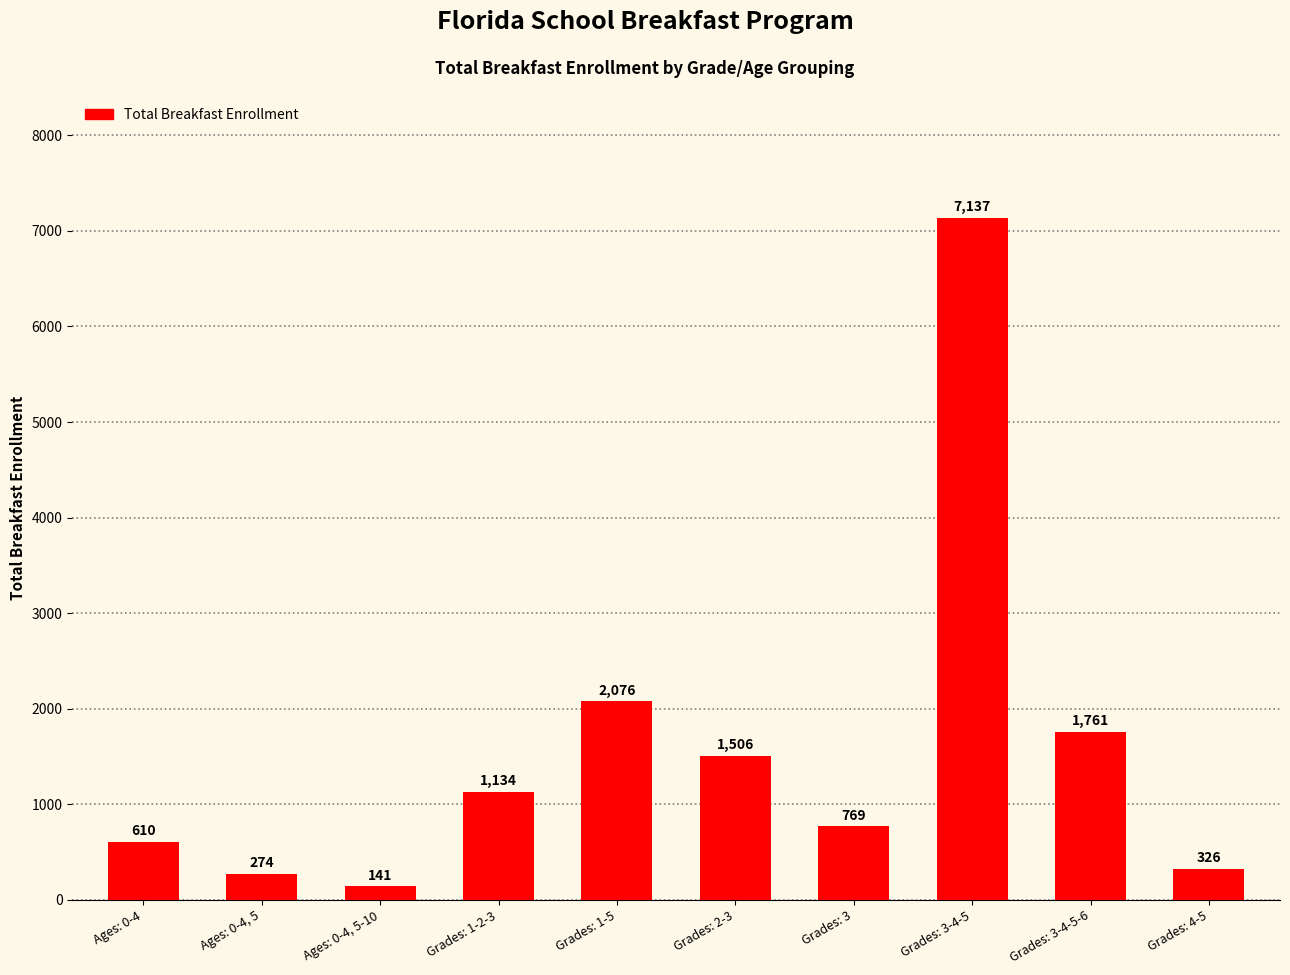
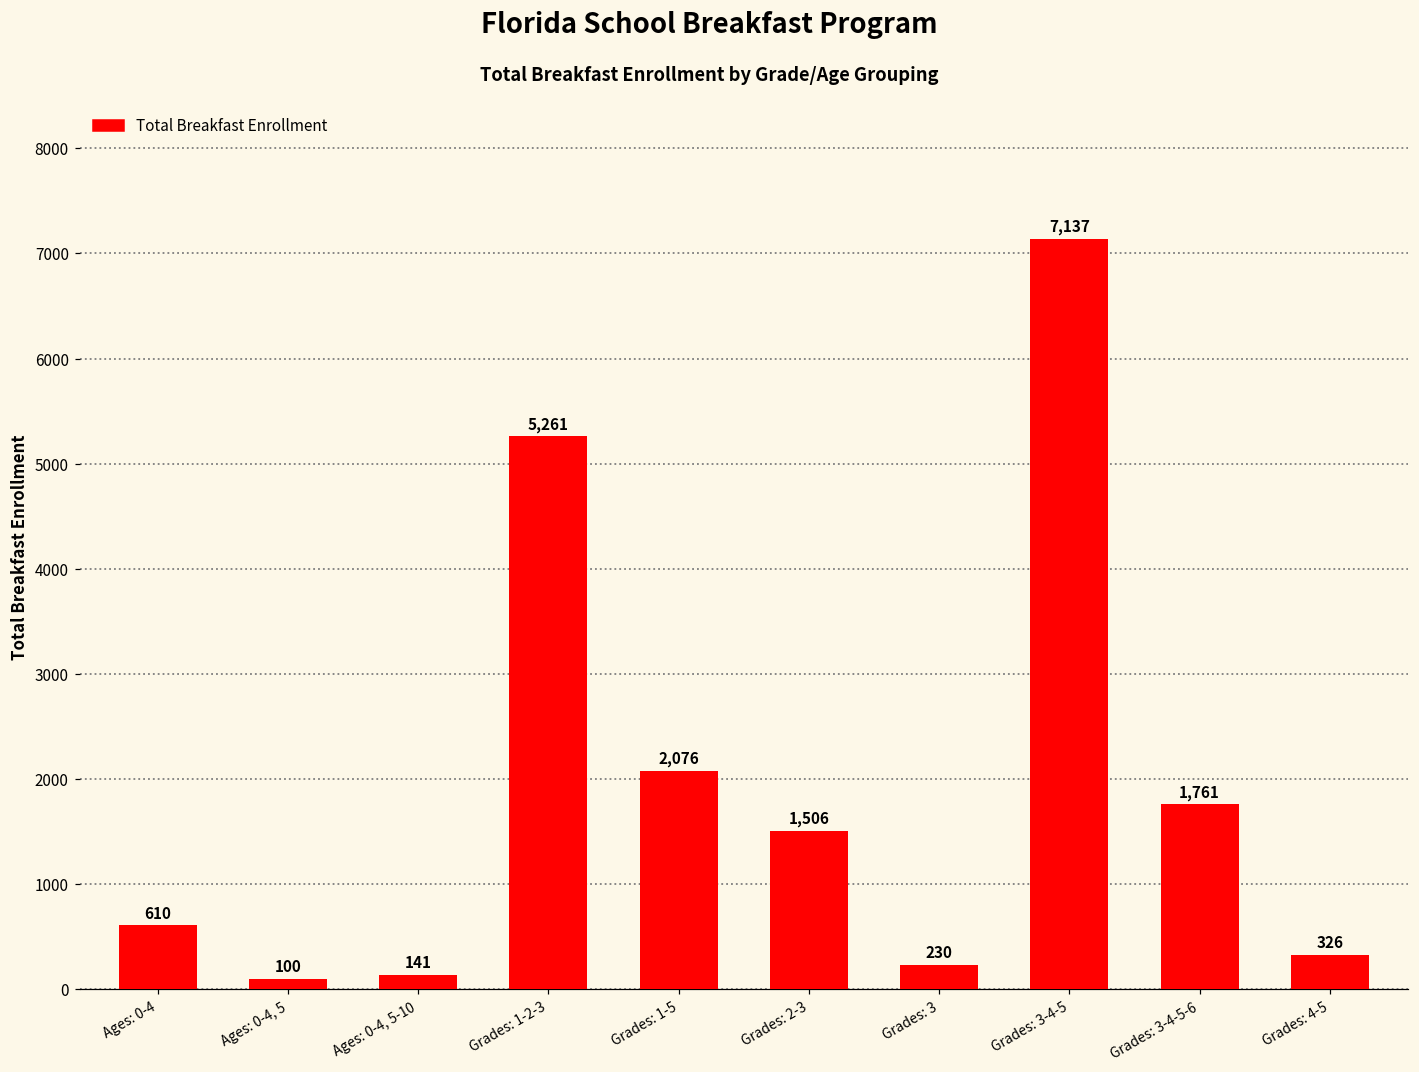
Ages: 0-4, 5: 274 -> 100
Grades: 1-2-3: 1,134 -> 5,261
Grades: 3: 769 -> 230
